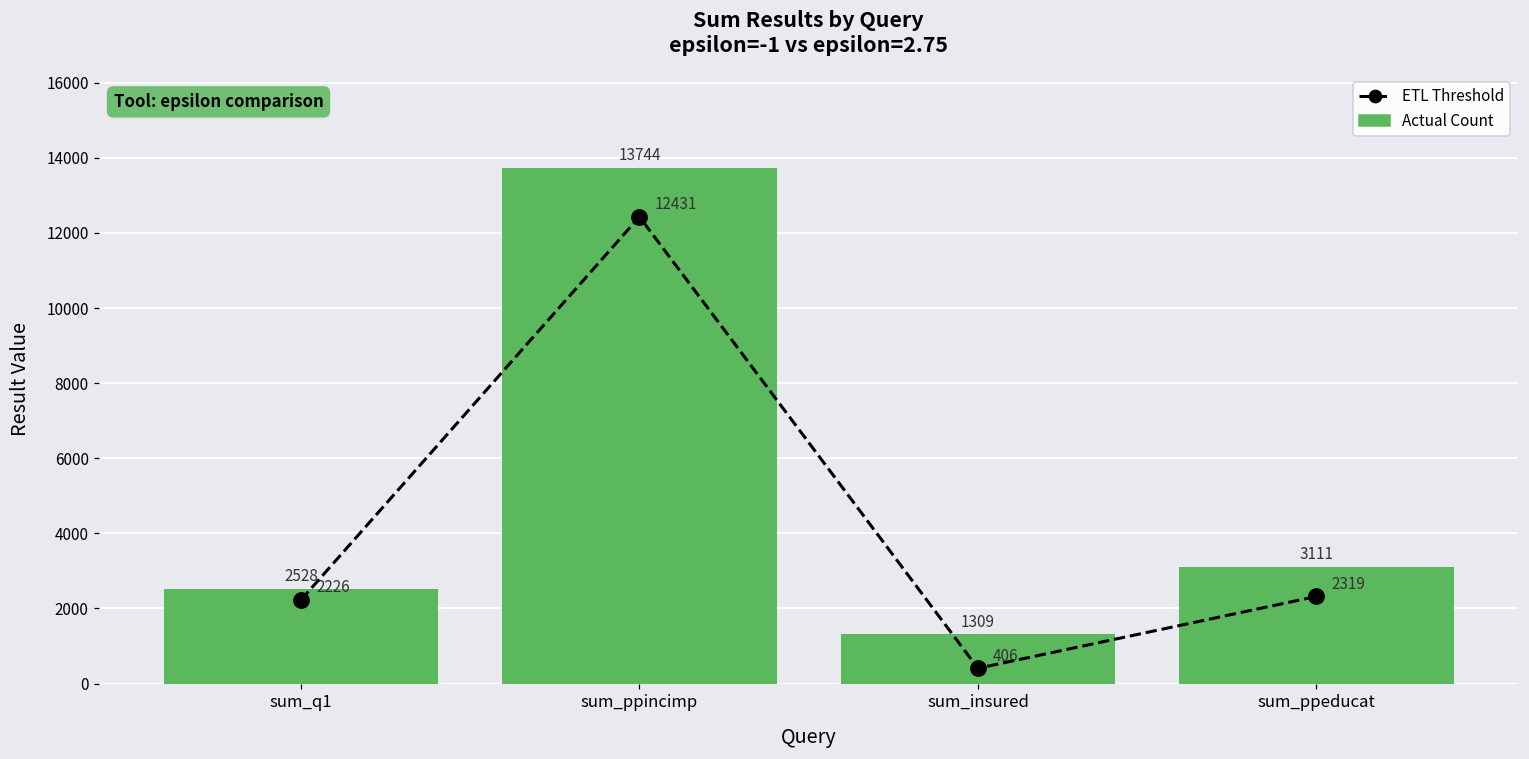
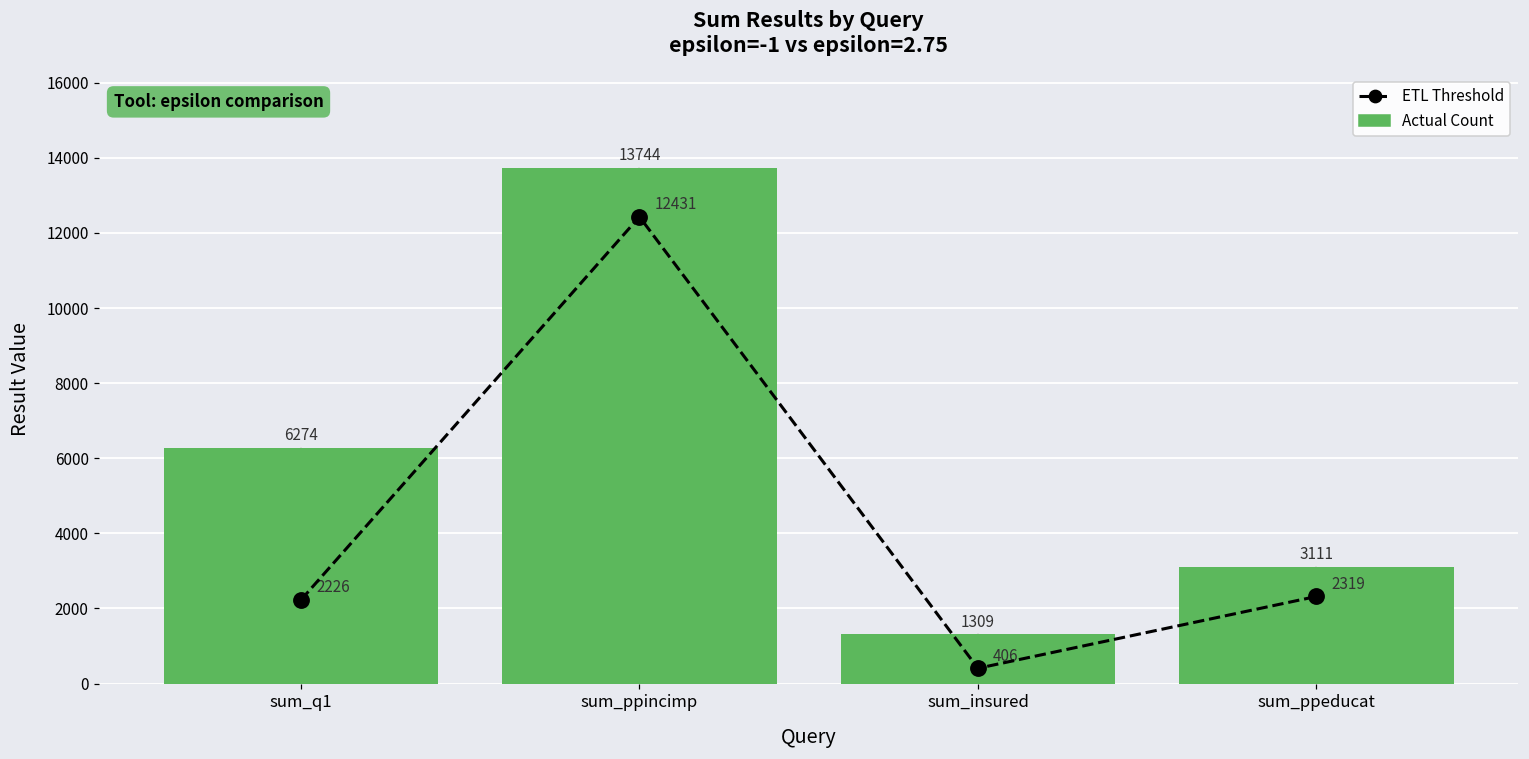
Actual Count, sum_q1: 2528 -> 6274
